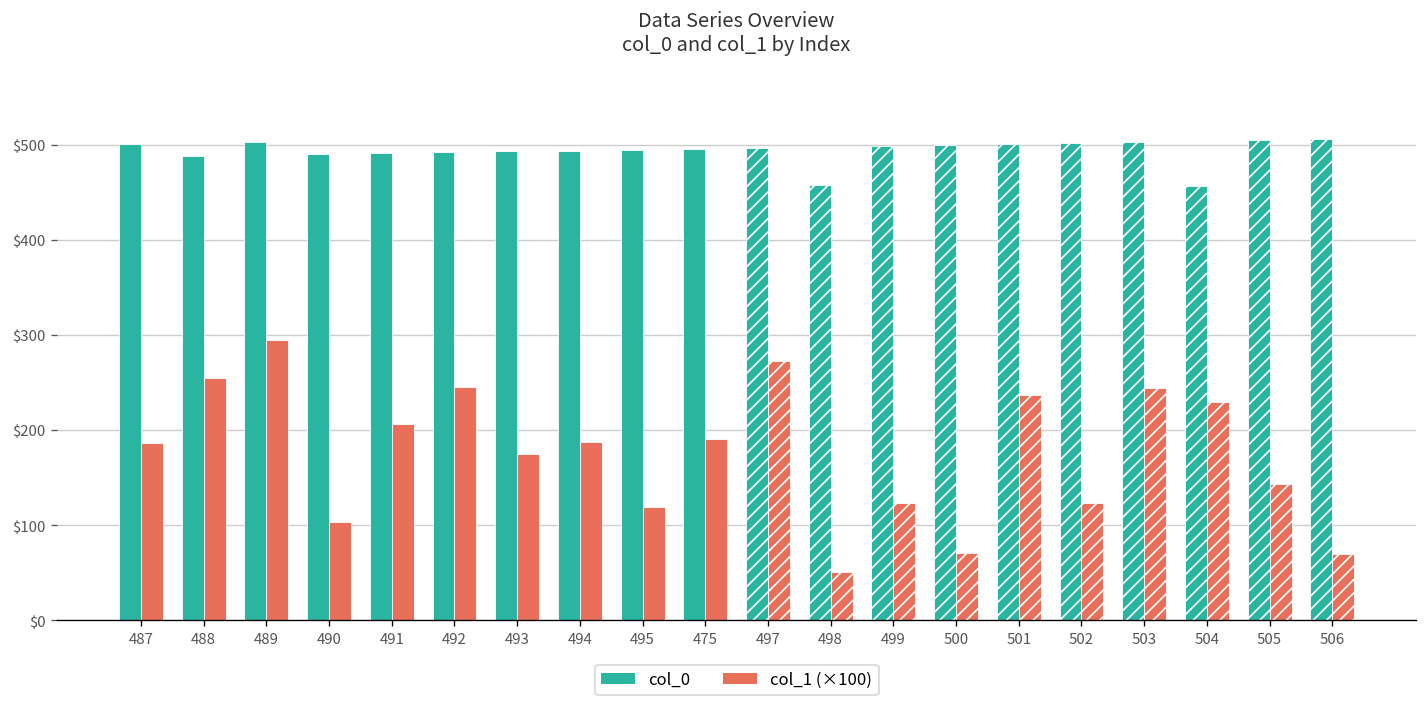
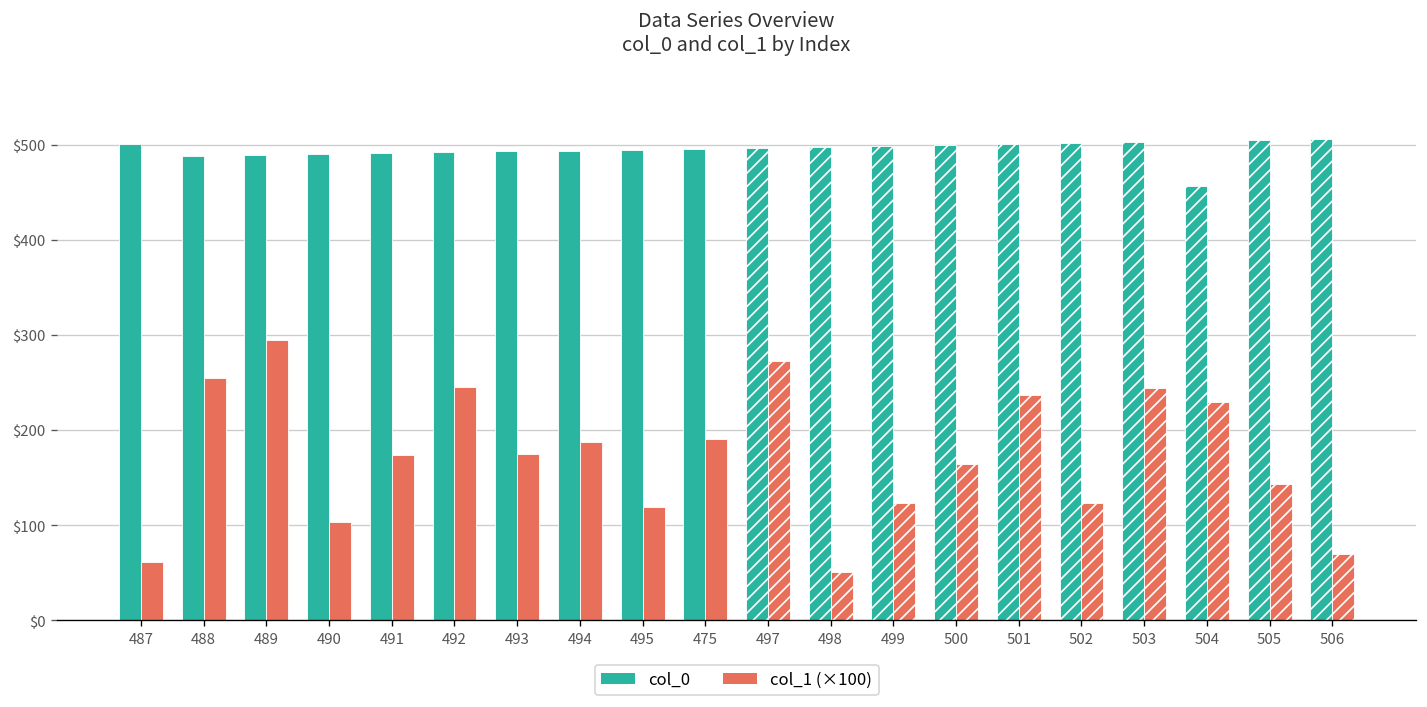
col_1 (×100), 487: $190 -> $60
col_0, 489: $500 -> $490
col_1 (×100), 491: $210 -> $170
col_0, 498: $460 -> $500
col_1 (×100), 500: $70 -> $160
